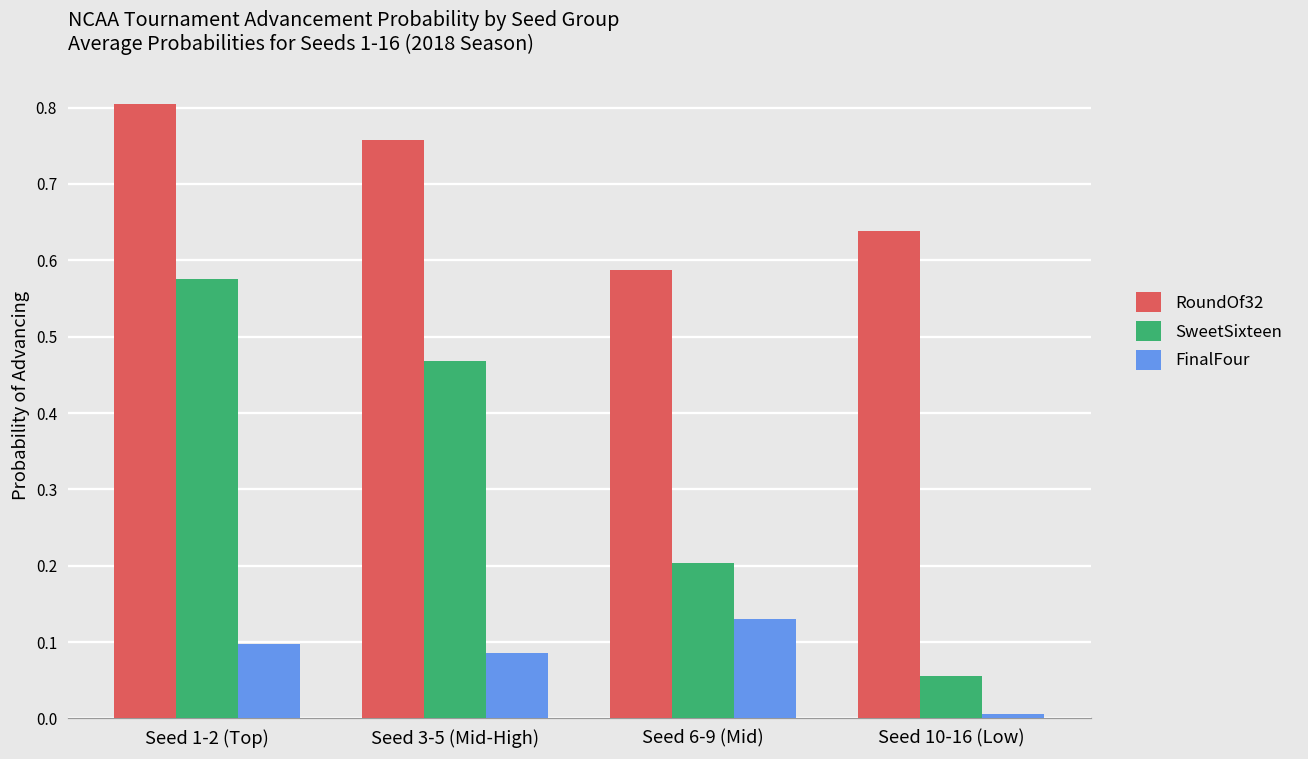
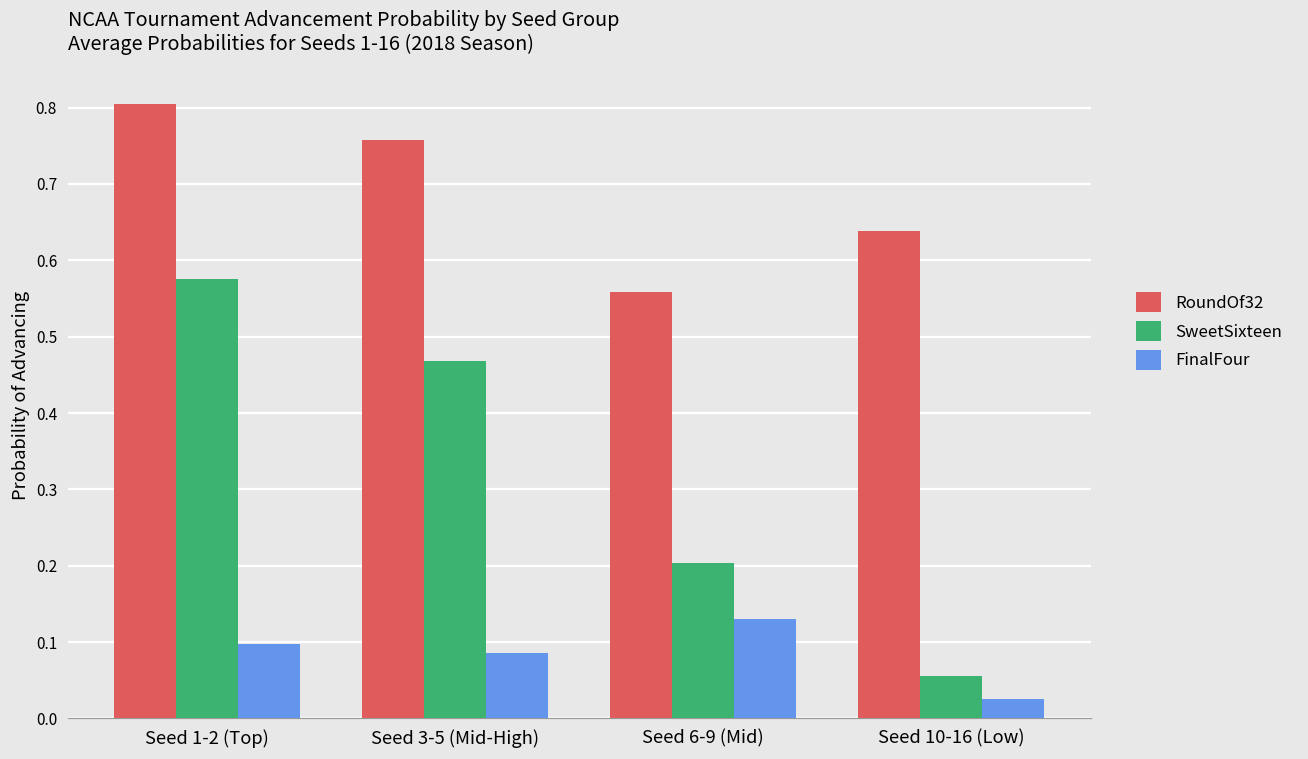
RoundOf32, Seed 6-9 (Mid): 0.59 -> 0.56
FinalFour, Seed 10-16 (Low): 0.01 -> 0.02
